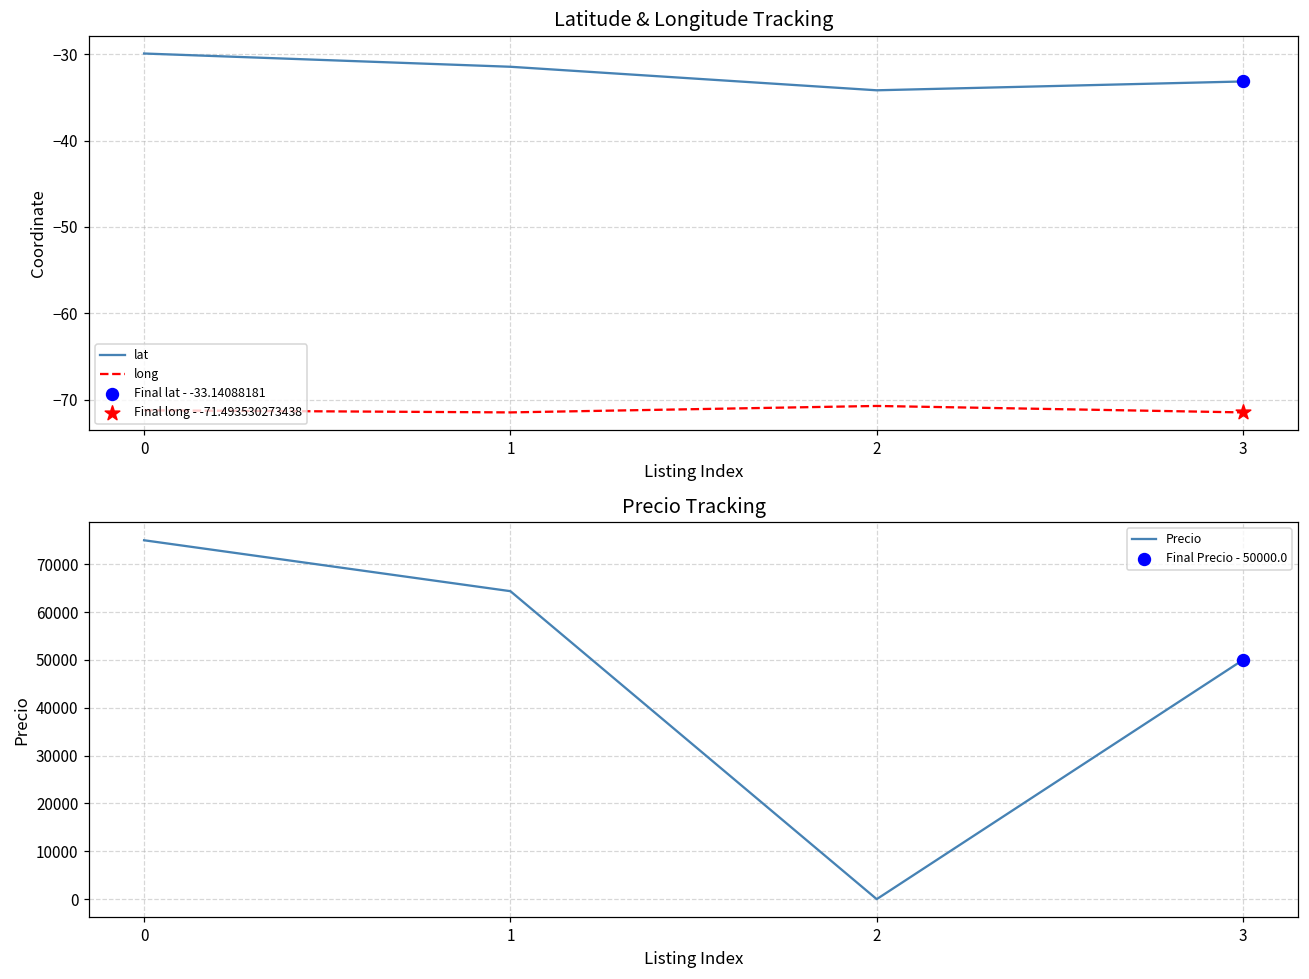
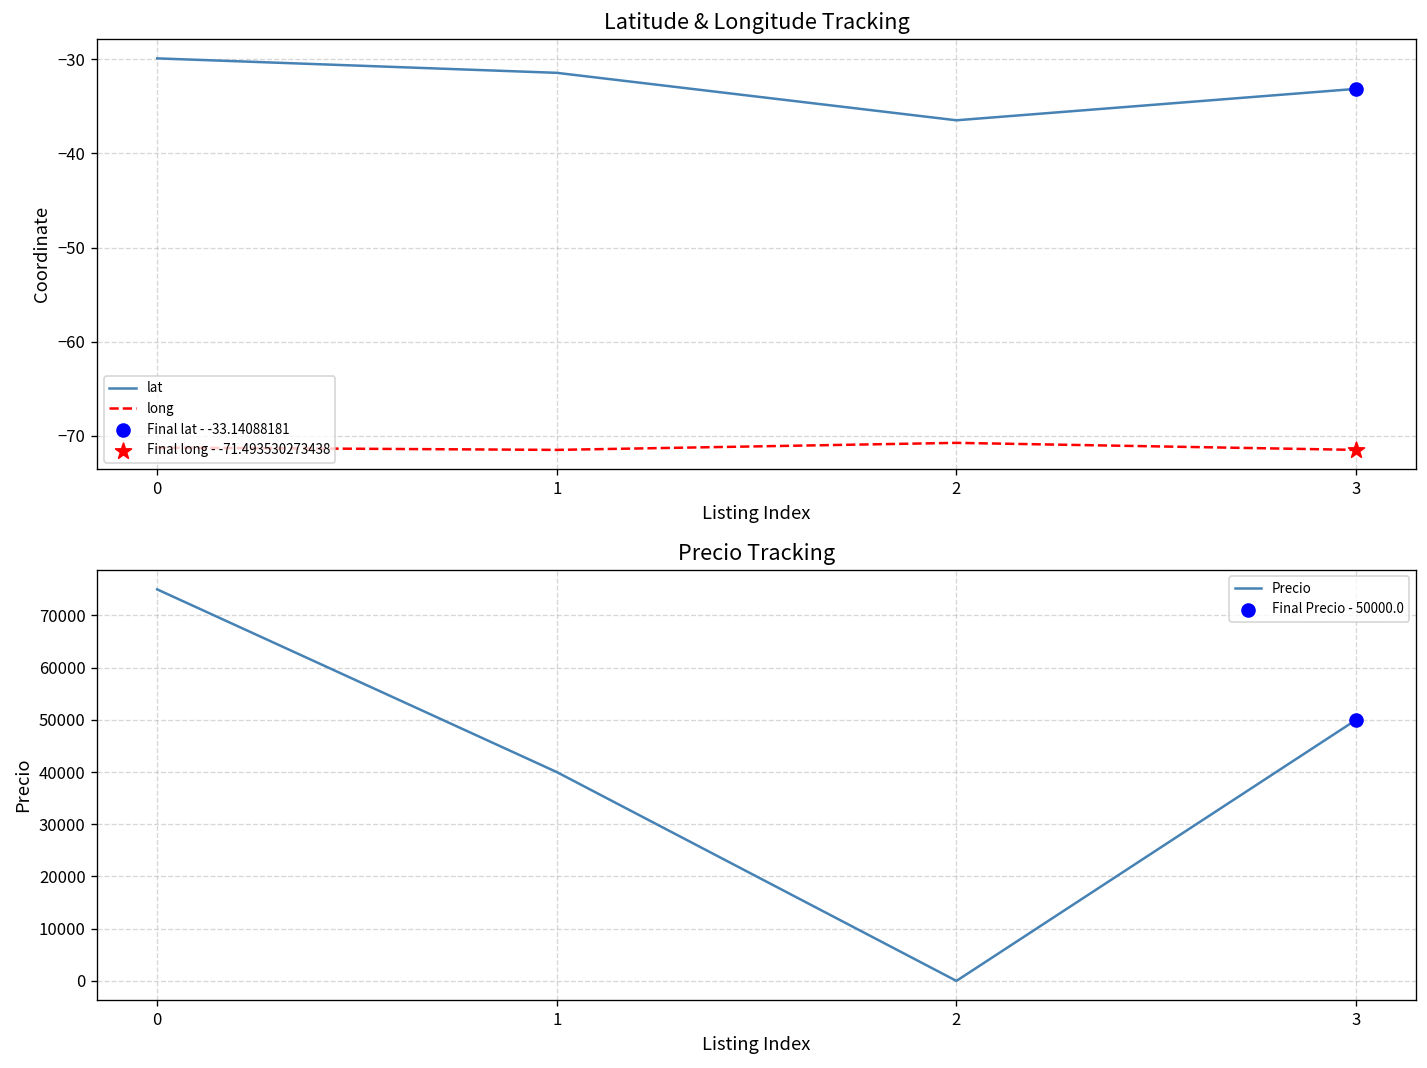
Latitude & Longitude Tracking, lat, 2: -34 -> -36
Precio Tracking, Precio, 1: 64000 -> 40000
